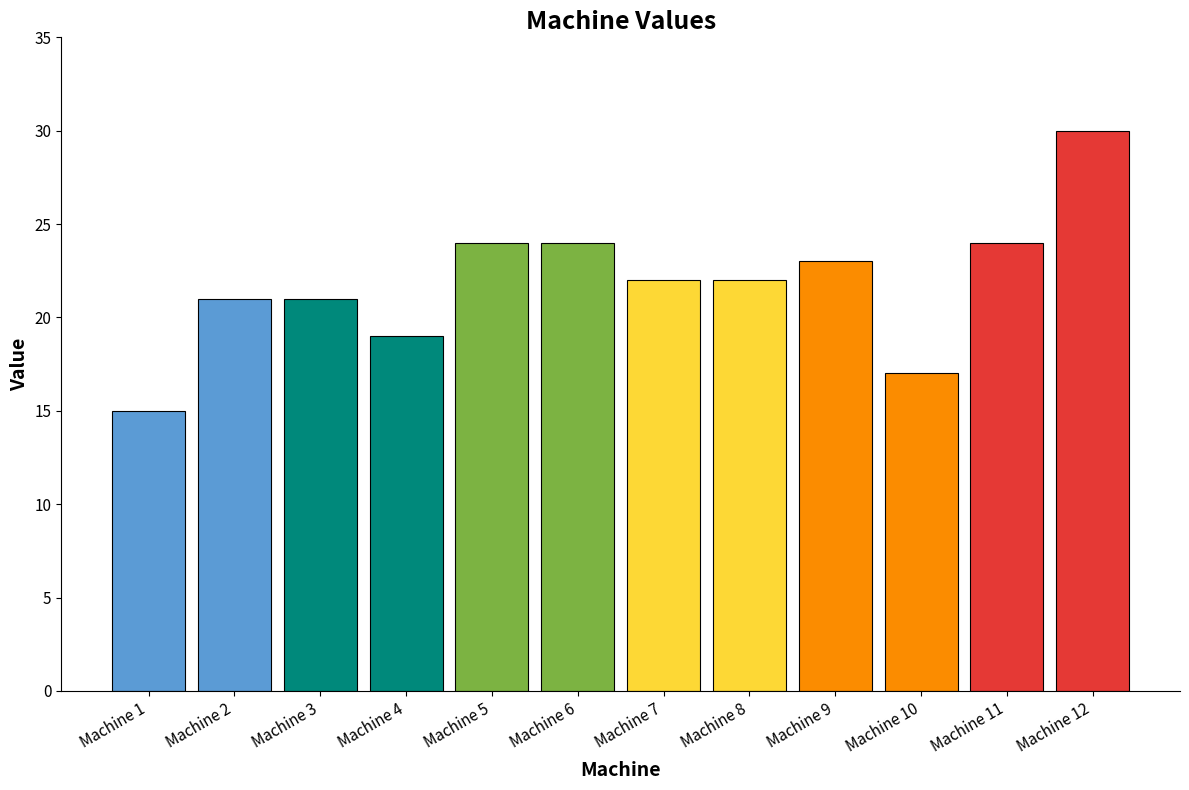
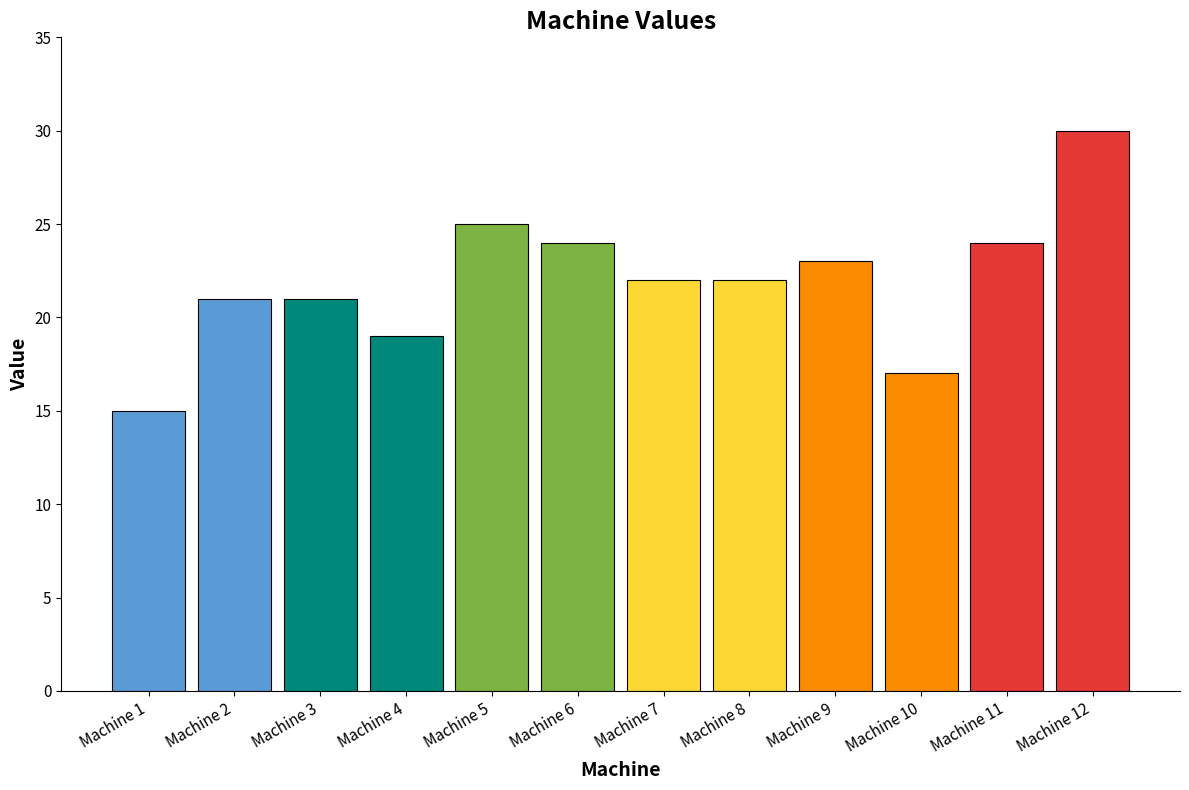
Machine 5: 24 -> 25
